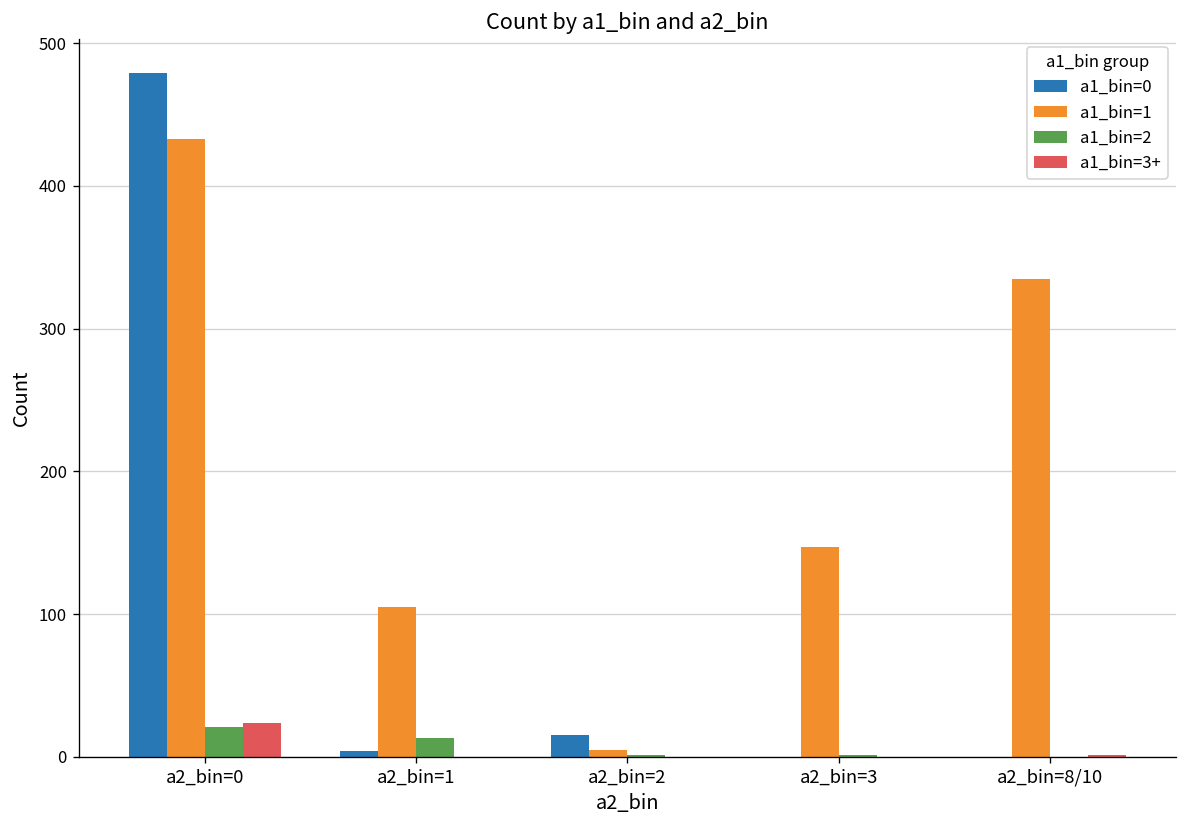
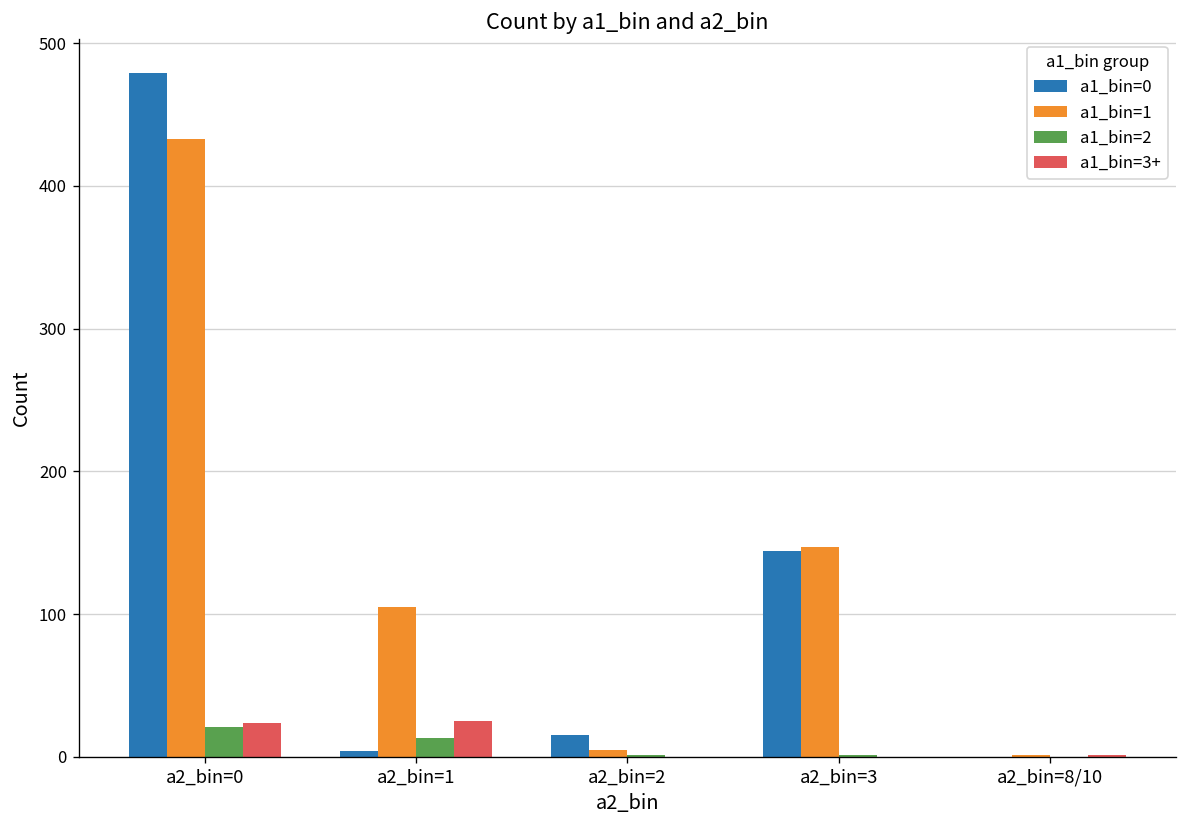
a1_bin=3+, a2_bin=1: 0 -> 25
a1_bin=0, a2_bin=3: 0 -> 144
a1_bin=1, a2_bin=8/10: 335 -> 1
